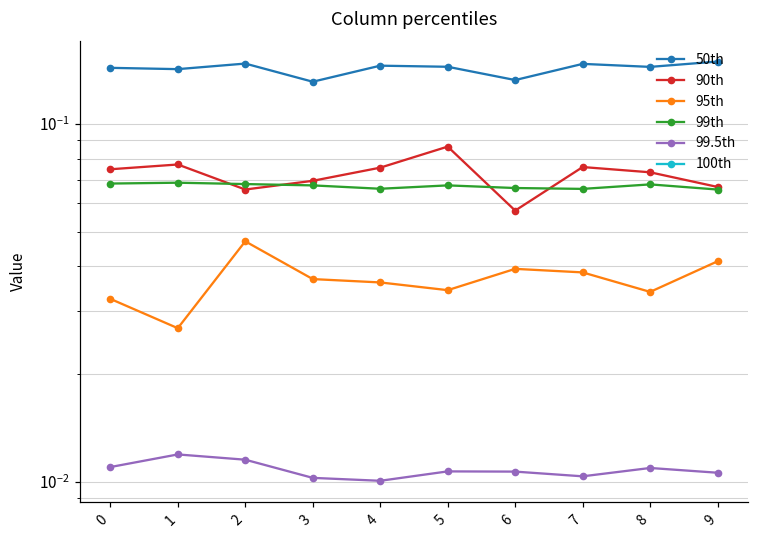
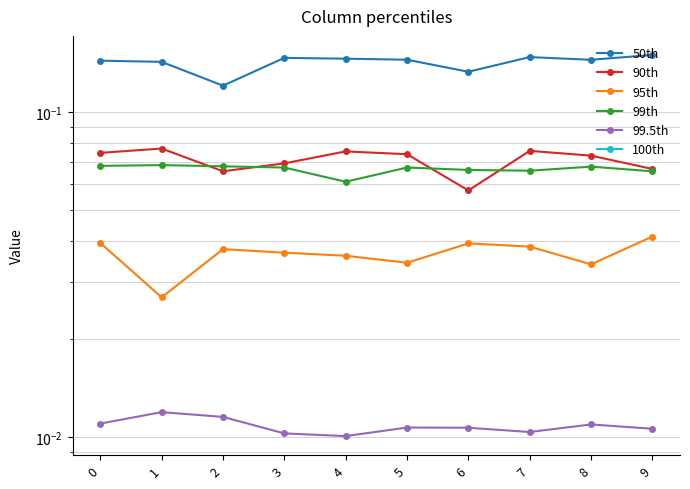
95th, 0: 0.032 -> 0.040
50th, 2: 0.15 -> 0.120
95th, 2: 0.047 -> 0.038
50th, 3: 0.131 -> 0.15
99th, 4: 0.066 -> 0.061
90th, 5: 0.087 -> 0.074
